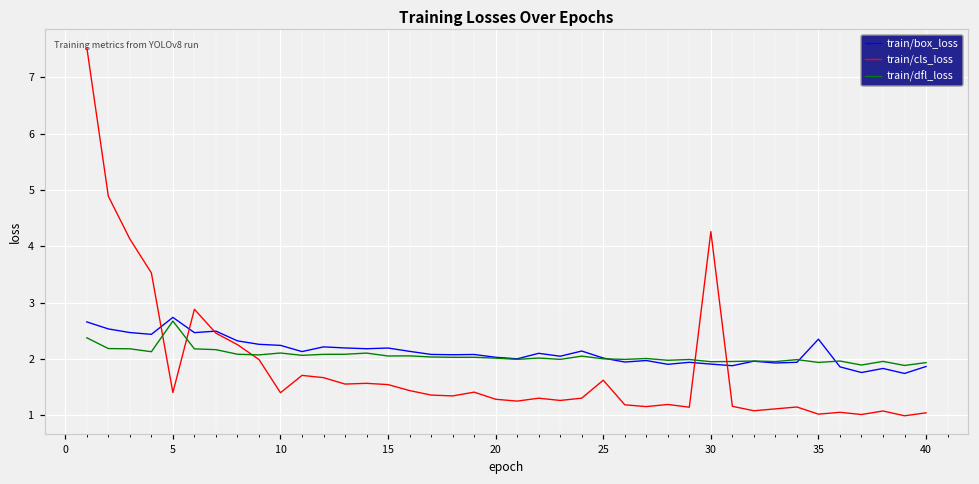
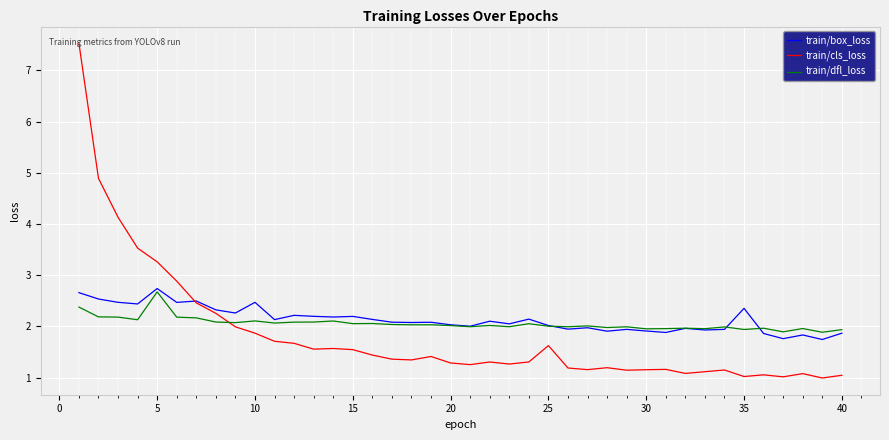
train/cls_loss, 5: 1.4 -> 3.3
train/box_loss, 10: 2.2 -> 2.5
train/cls_loss, 10: 1.4 -> 1.9
train/cls_loss, 30: 4.3 -> 1.2
